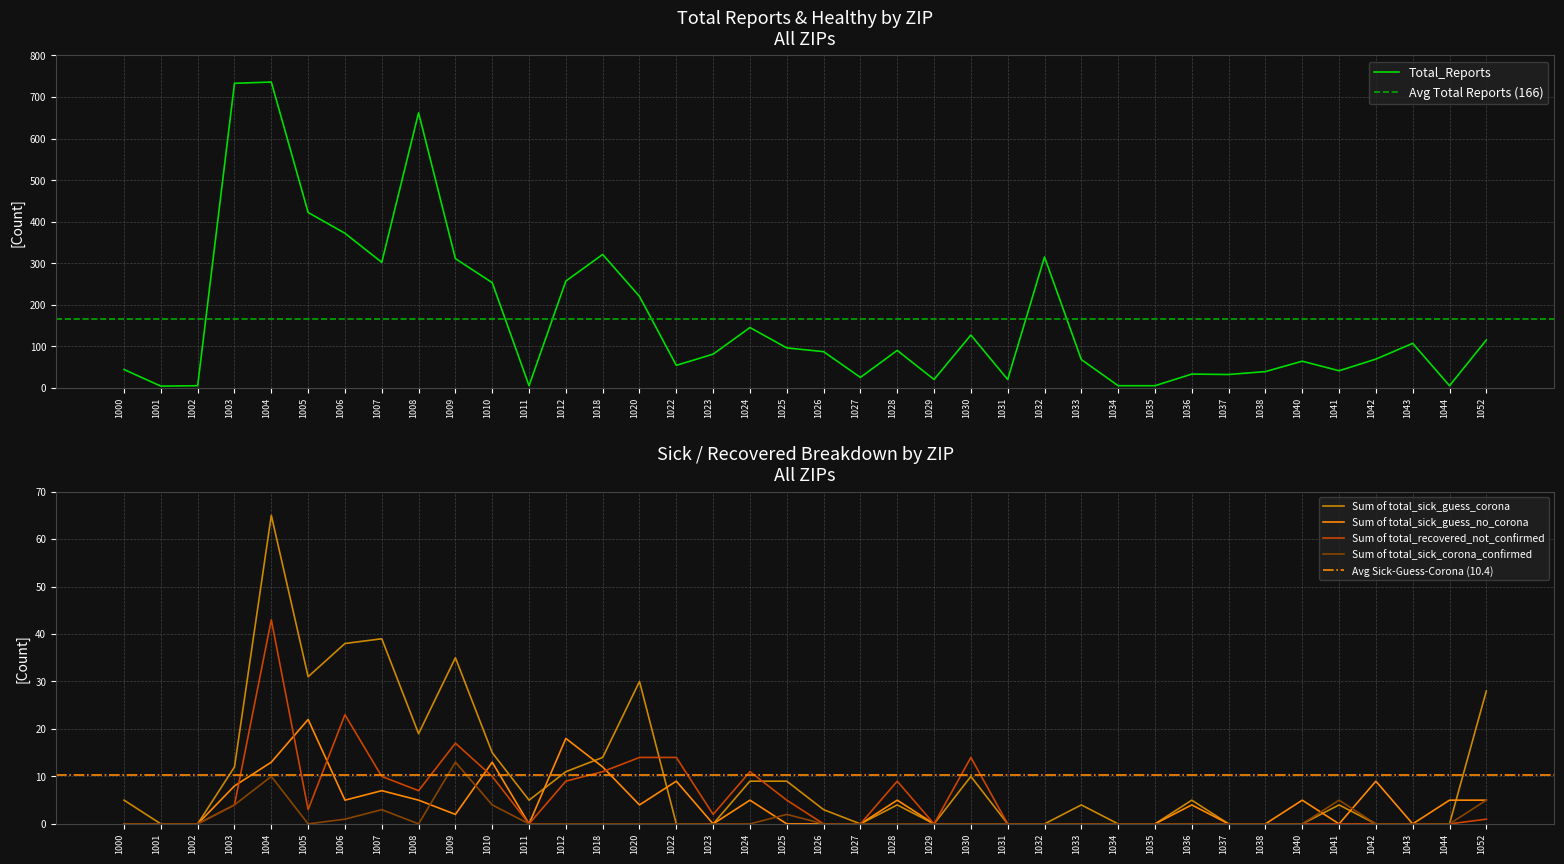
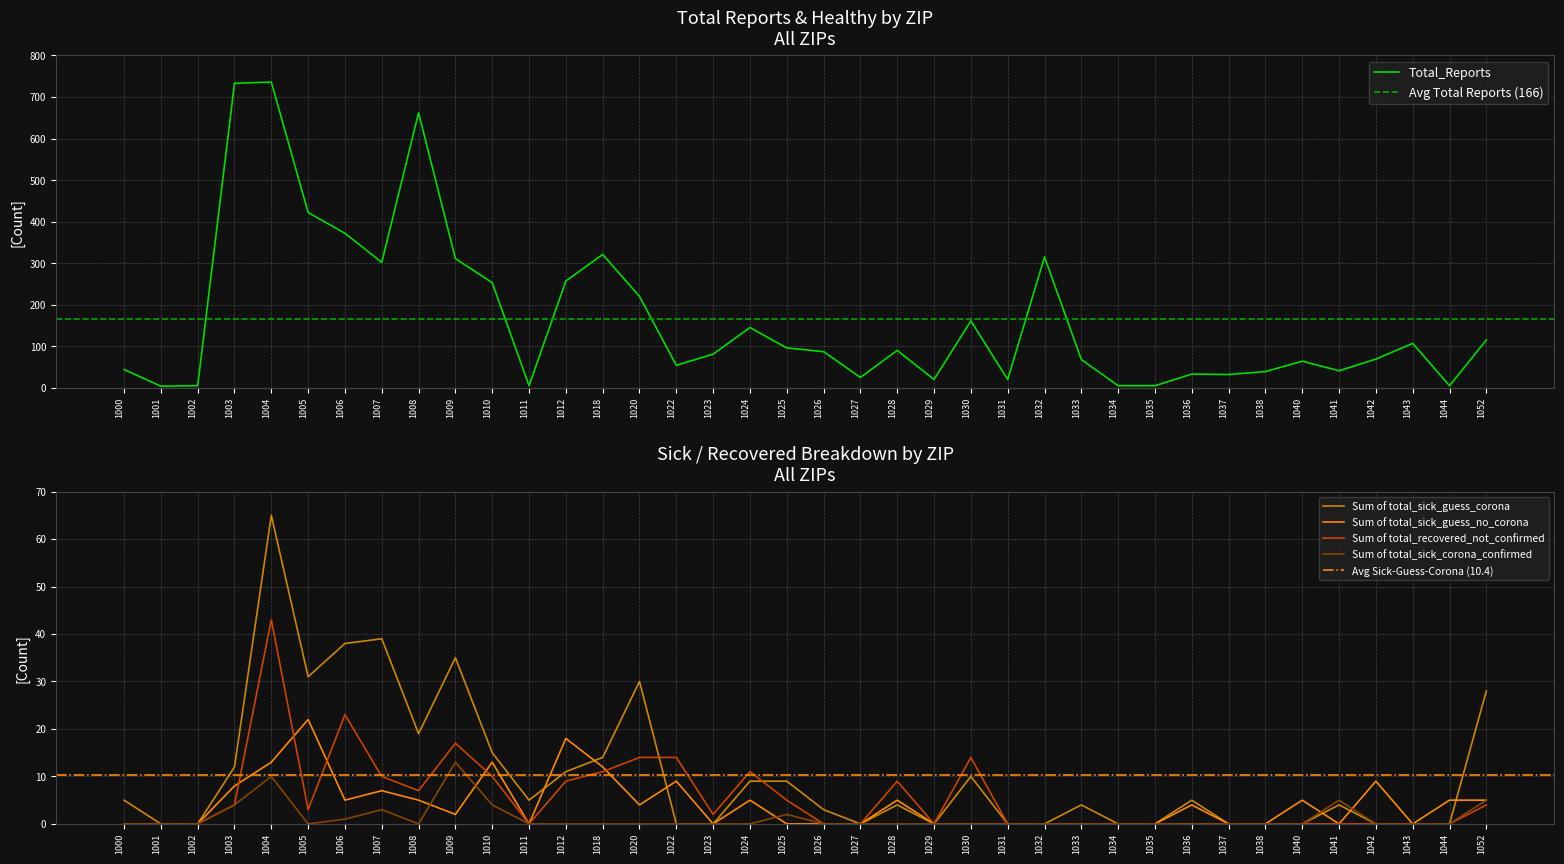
Total Reports & Healthy by ZIP All ZIPs, 1030: 130 -> 160
Sick / Recovered Breakdown by ZIP All ZIPs, Sum of total_recovered_not_confirmed, 1052: 1 -> 4
